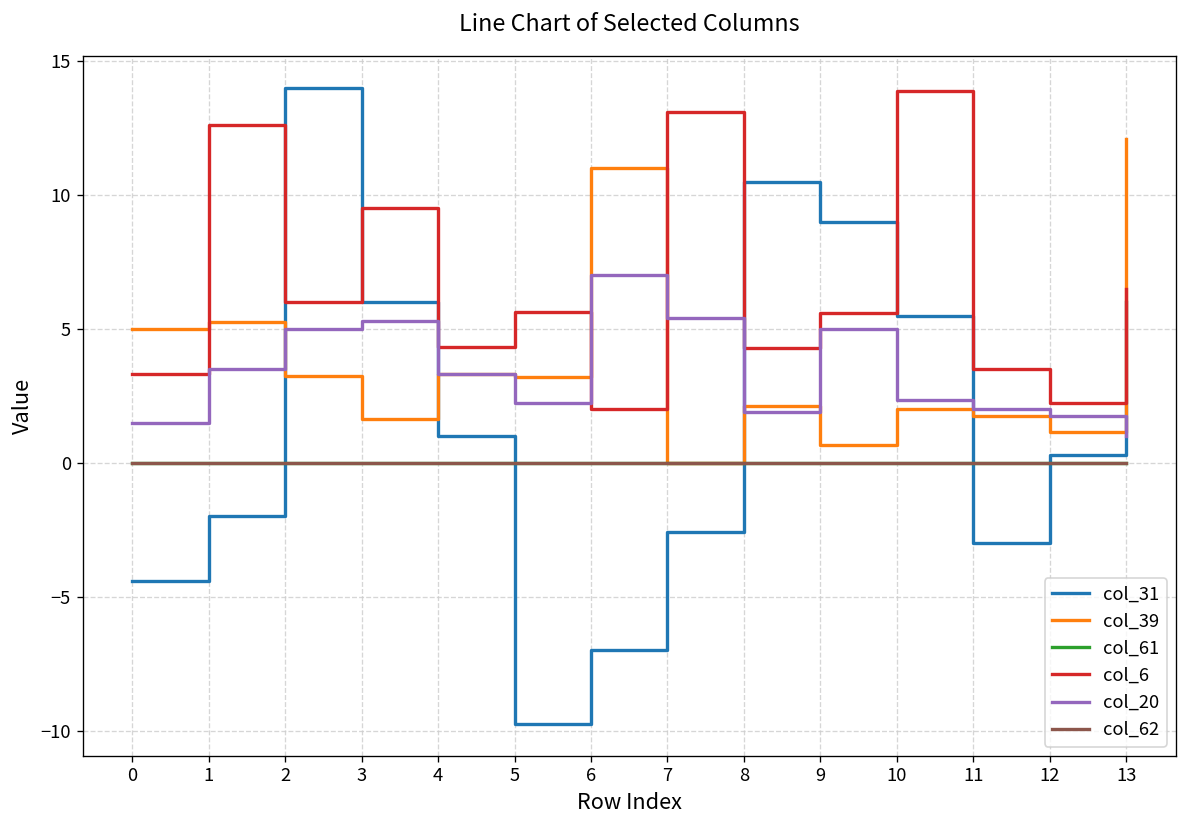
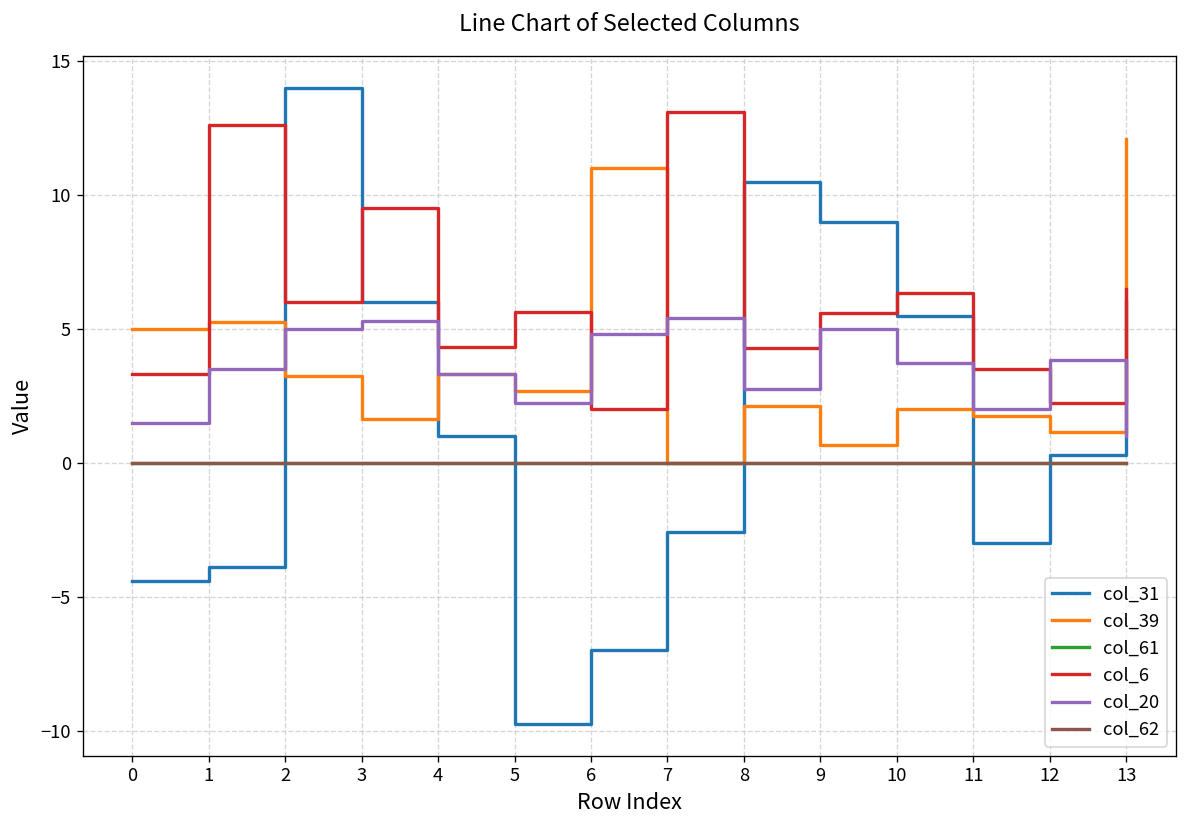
col_31, 1: -2.0 -> -3.9
col_39, 5: 3.2 -> 2.7
col_20, 6: 7.0 -> 4.8
col_20, 8: 1.9 -> 2.8
col_6, 10: 13.9 -> 6.3
col_20, 10: 2.3 -> 3.7
col_20, 12: 1.8 -> 3.8
